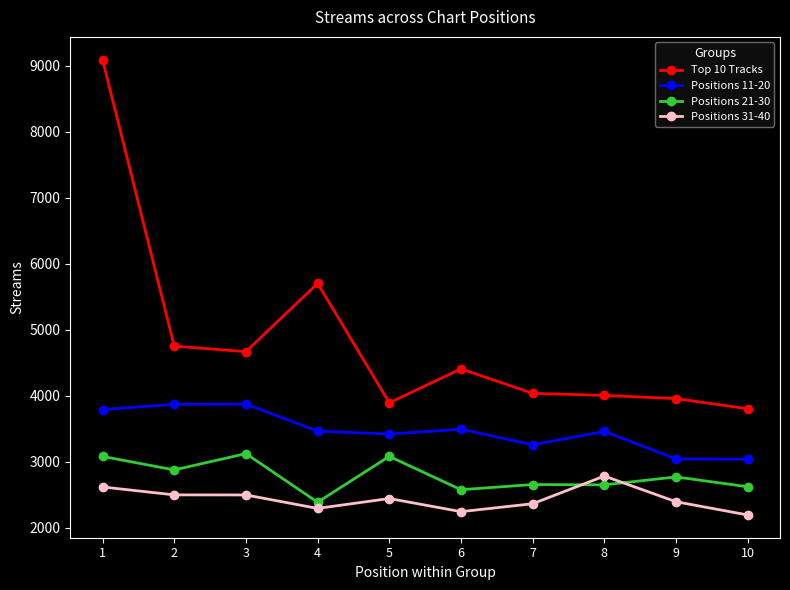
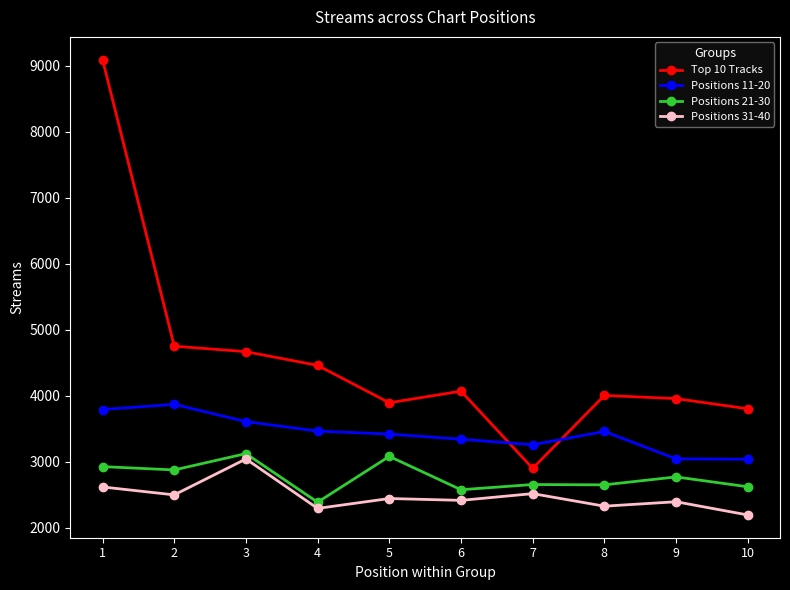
Positions 21-30, 1: 3100 -> 2900
Positions 11-20, 3: 3900 -> 3600
Positions 31-40, 3: 2500 -> 3000
Top 10 Tracks, 4: 5700 -> 4500
Top 10 Tracks, 6: 4400 -> 4100
Positions 11-20, 6: 3500 -> 3300
Positions 31-40, 6: 2200 -> 2400
Top 10 Tracks, 7: 4000 -> 2900
Positions 31-40, 7: 2400 -> 2500
Positions 31-40, 8: 2800 -> 2300
